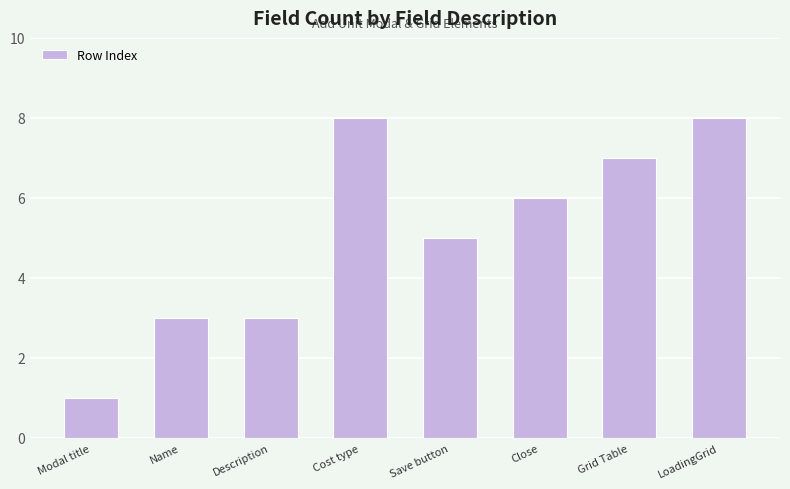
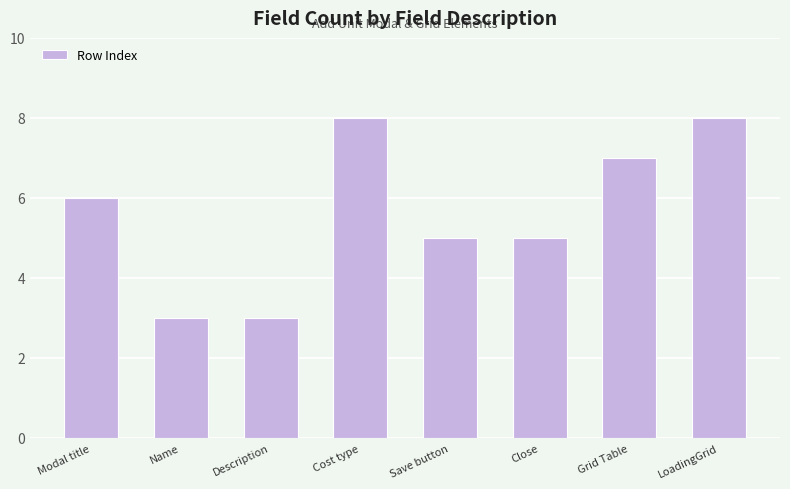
Modal title: 1 -> 6
Close: 6 -> 5
